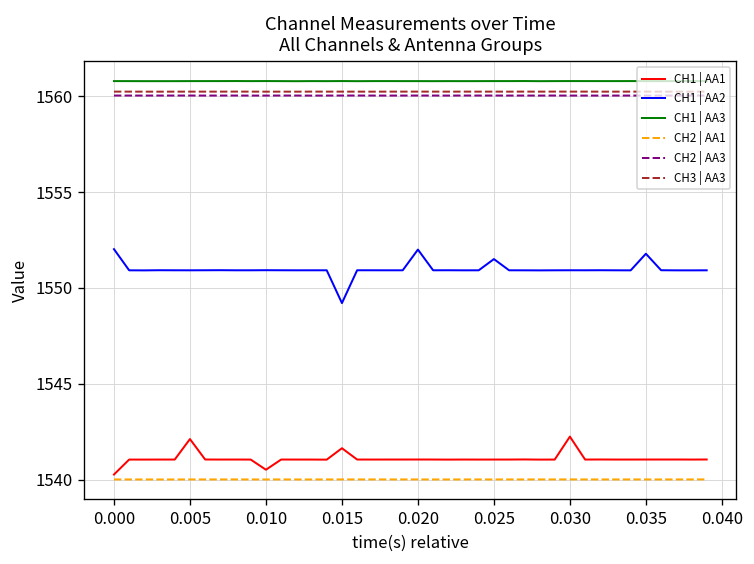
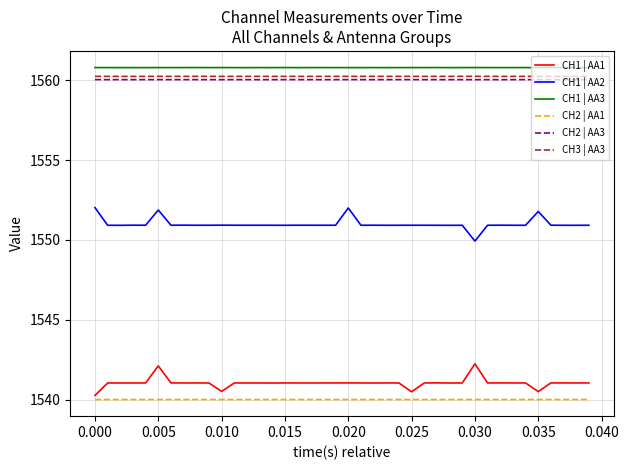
CH1 | AA2, 0.005: 1550.9 -> 1551.9
CH1 | AA1, 0.015: 1541.6 -> 1541.1
CH1 | AA2, 0.015: 1549.2 -> 1550.9
CH1 | AA1, 0.025: 1541.1 -> 1540.5
CH1 | AA2, 0.025: 1551.5 -> 1550.9
CH1 | AA2, 0.030: 1550.9 -> 1549.9
CH1 | AA1, 0.035: 1541.1 -> 1540.5
